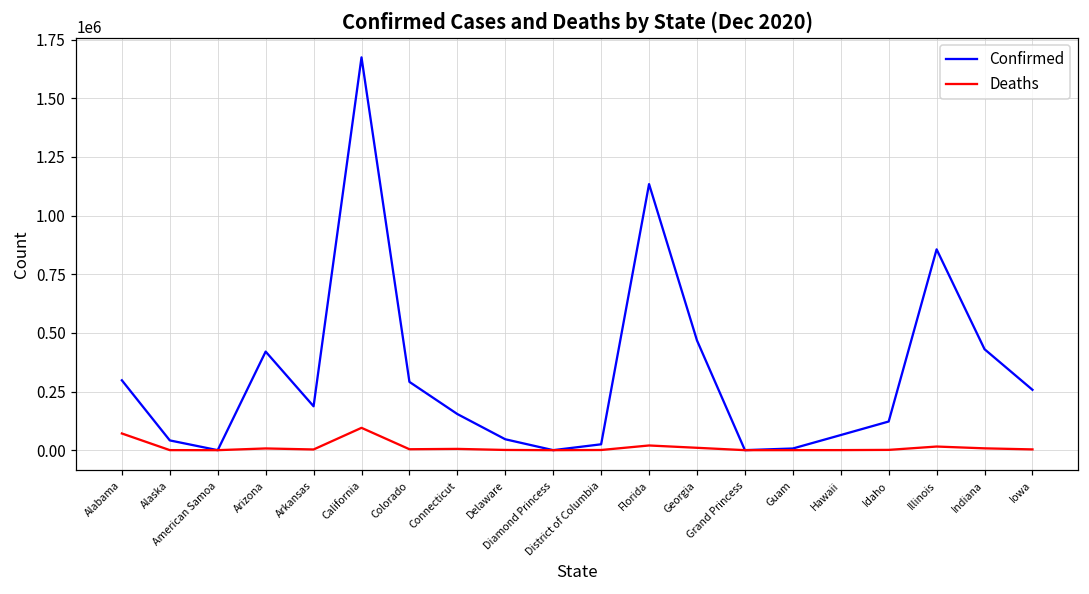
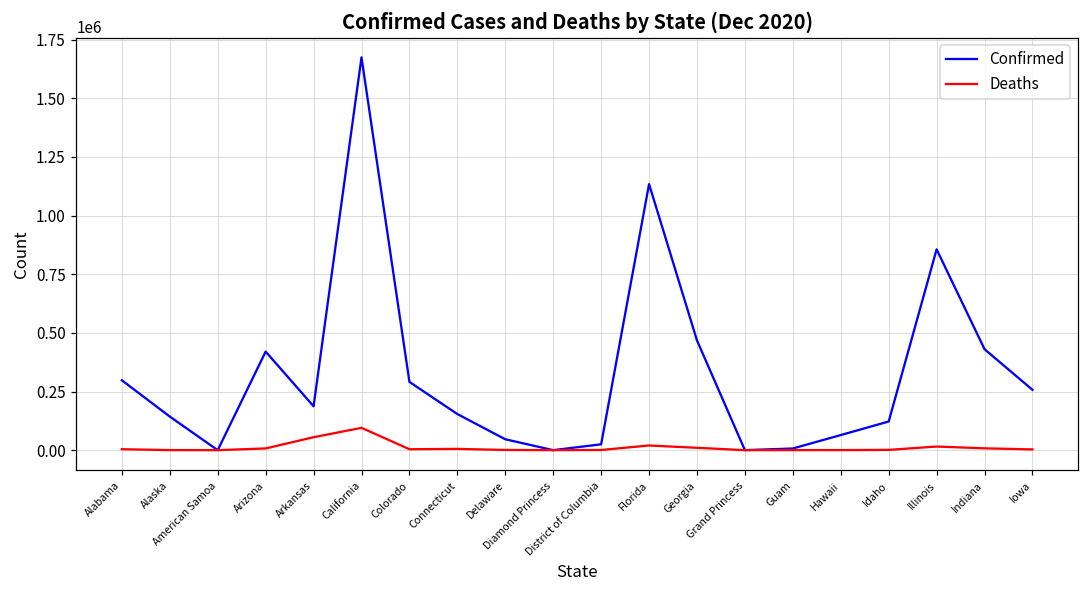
Deaths, Alabama: 70000 -> 0
Confirmed, Alaska: 40000 -> 140000
Deaths, Arkansas: 0 -> 60000
